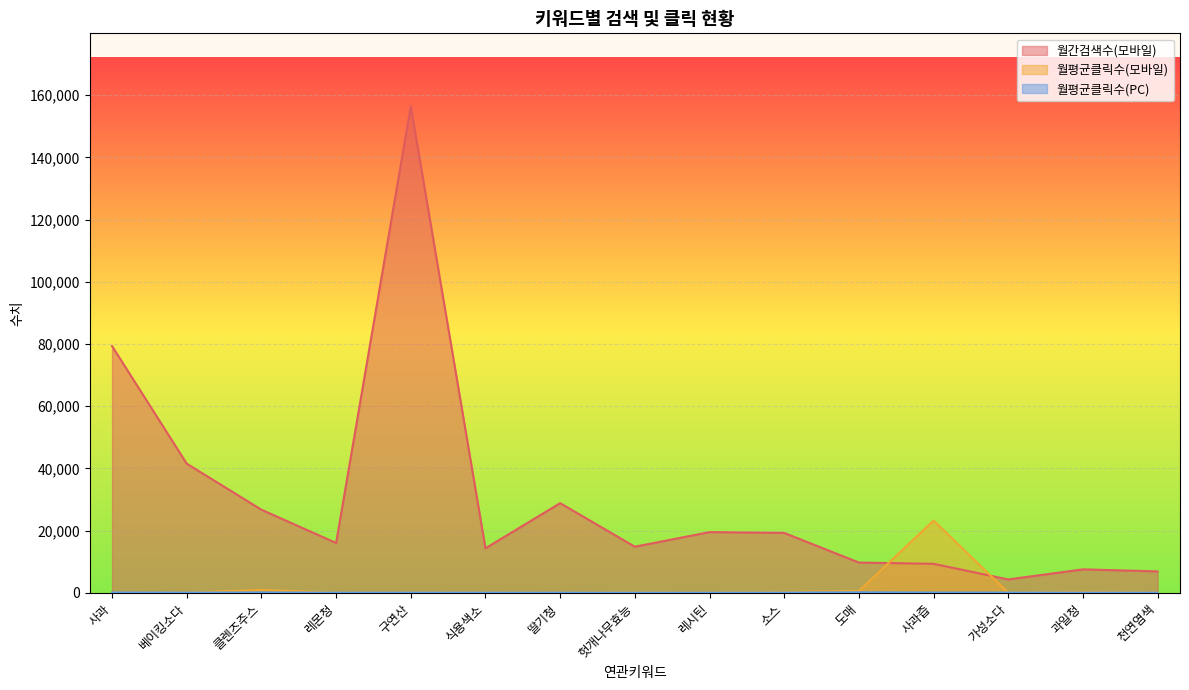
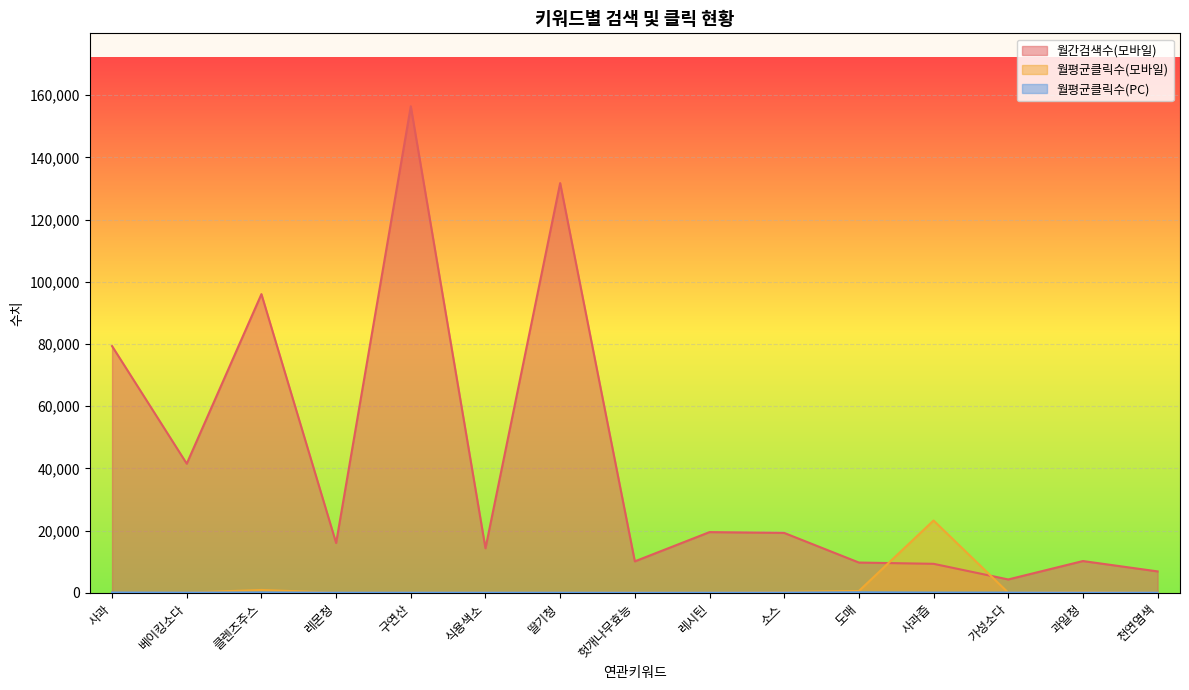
월간검색수(모바일), 클렌즈주스: 27,000 -> 96,000
월간검색수(모바일), 딸기청: 29,000 -> 132,000
월간검색수(모바일), 헛개나무효능: 15,000 -> 10,000
월간검색수(모바일), 과일청: 8,000 -> 10,000
